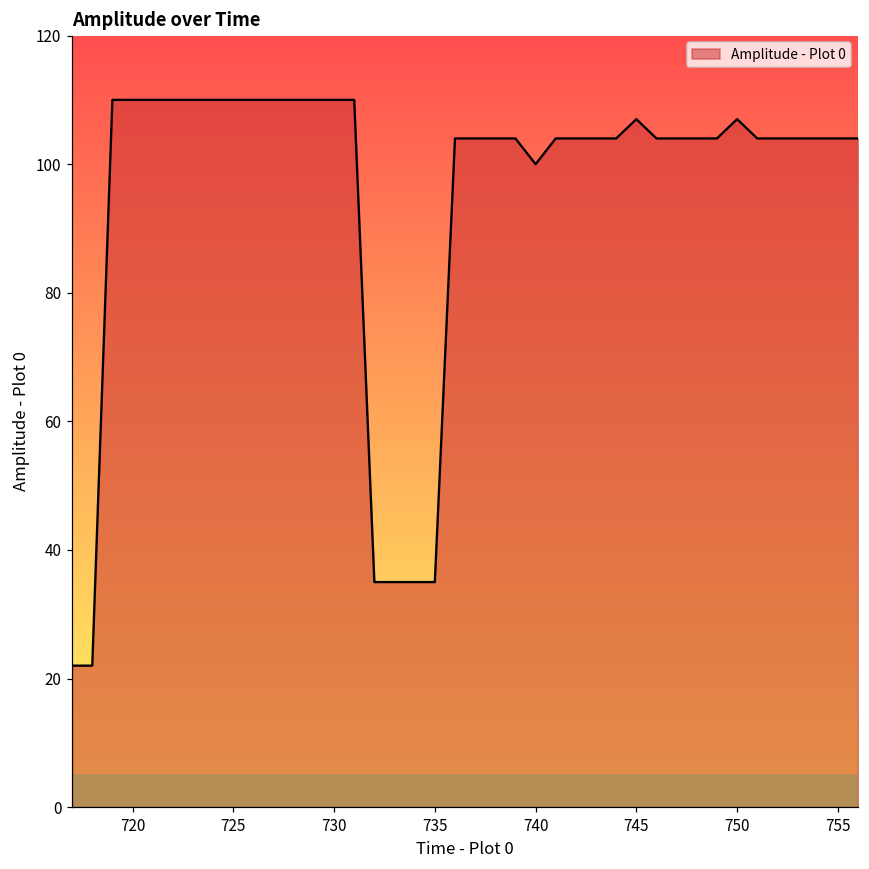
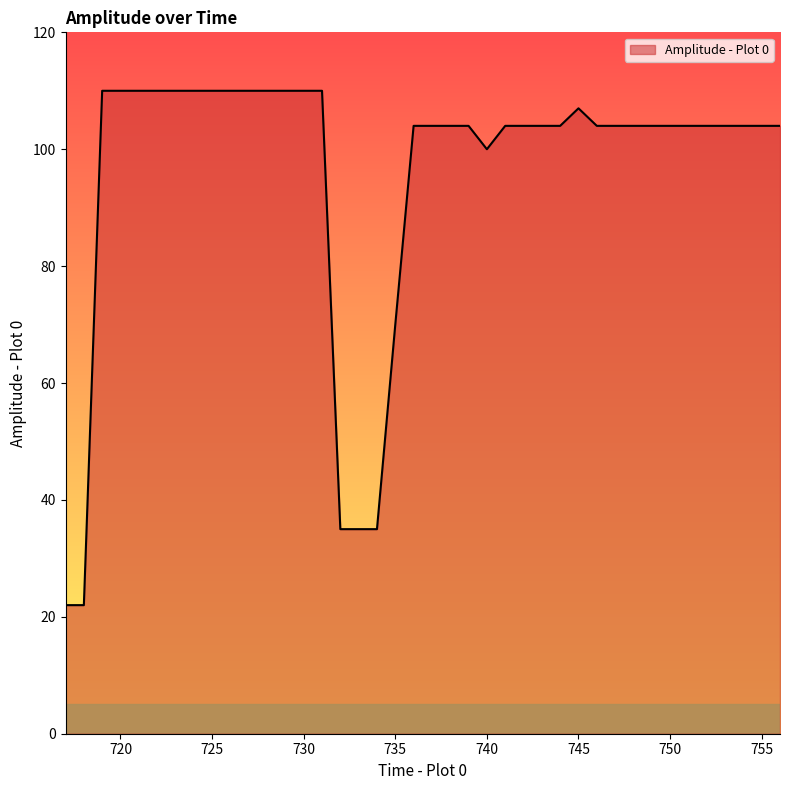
735: 35 -> 70
750: 107 -> 104
